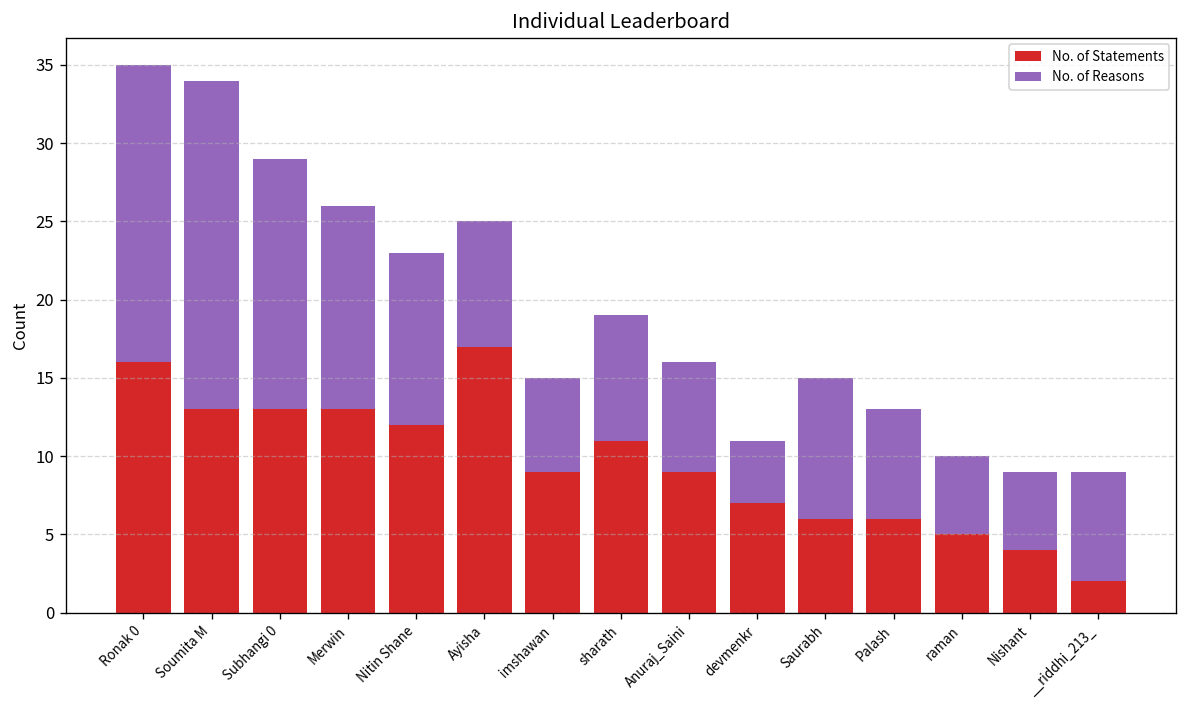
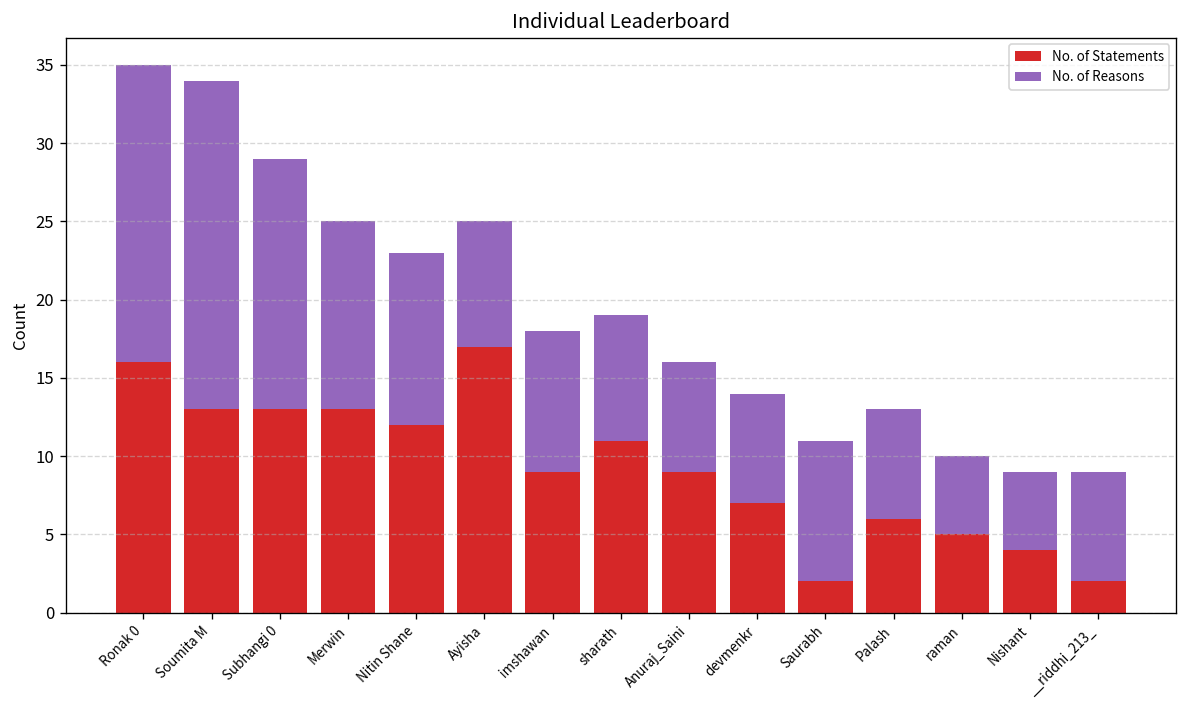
No. of Reasons, Merwin: 13 -> 12
No. of Reasons, imshawan: 6 -> 9
No. of Reasons, devmenkr: 4 -> 7
No. of Statements, Saurabh: 6 -> 2
